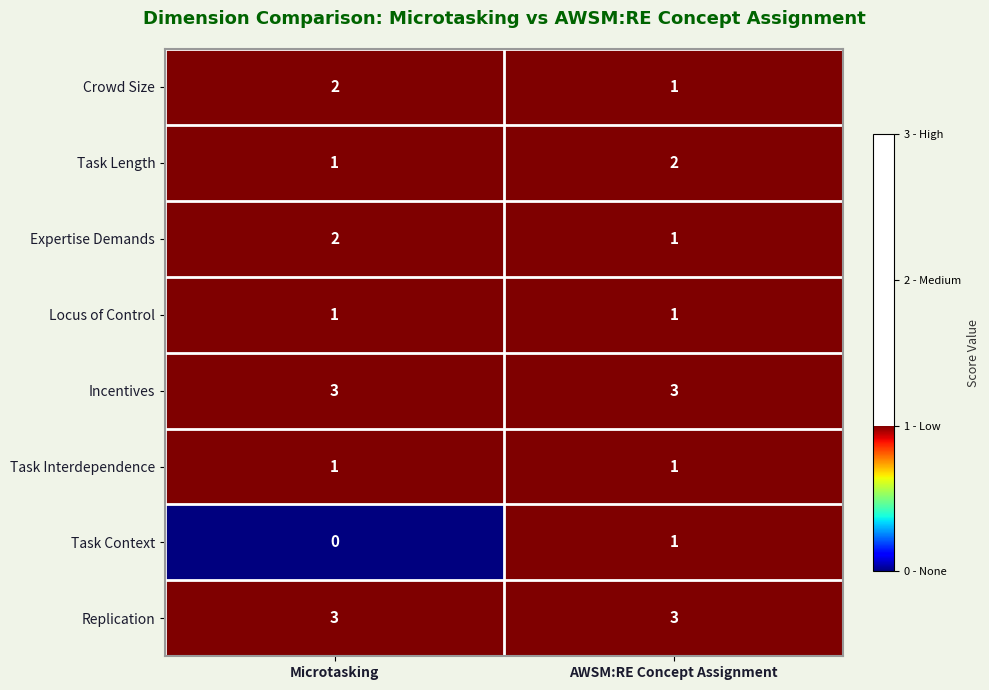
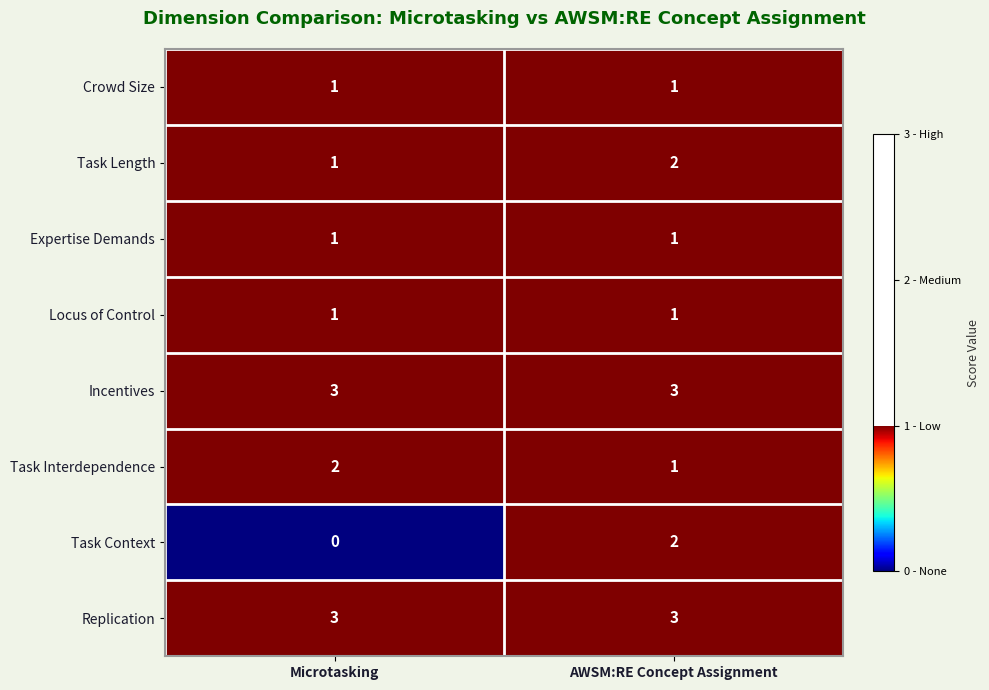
Crowd Size, Microtasking: 2 -> 1
Expertise Demands, Microtasking: 2 -> 1
Task Interdependence, Microtasking: 1 -> 2
Task Context, AWSM:RE Concept Assignment: 1 -> 2
